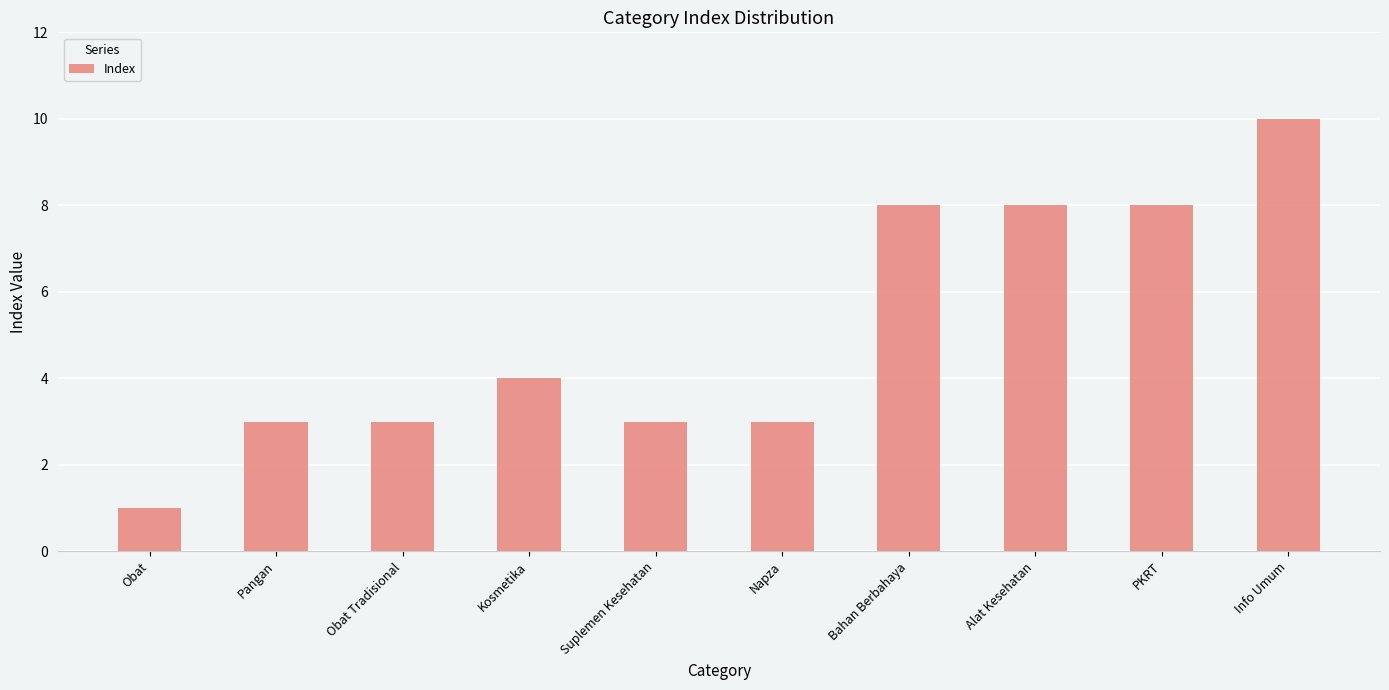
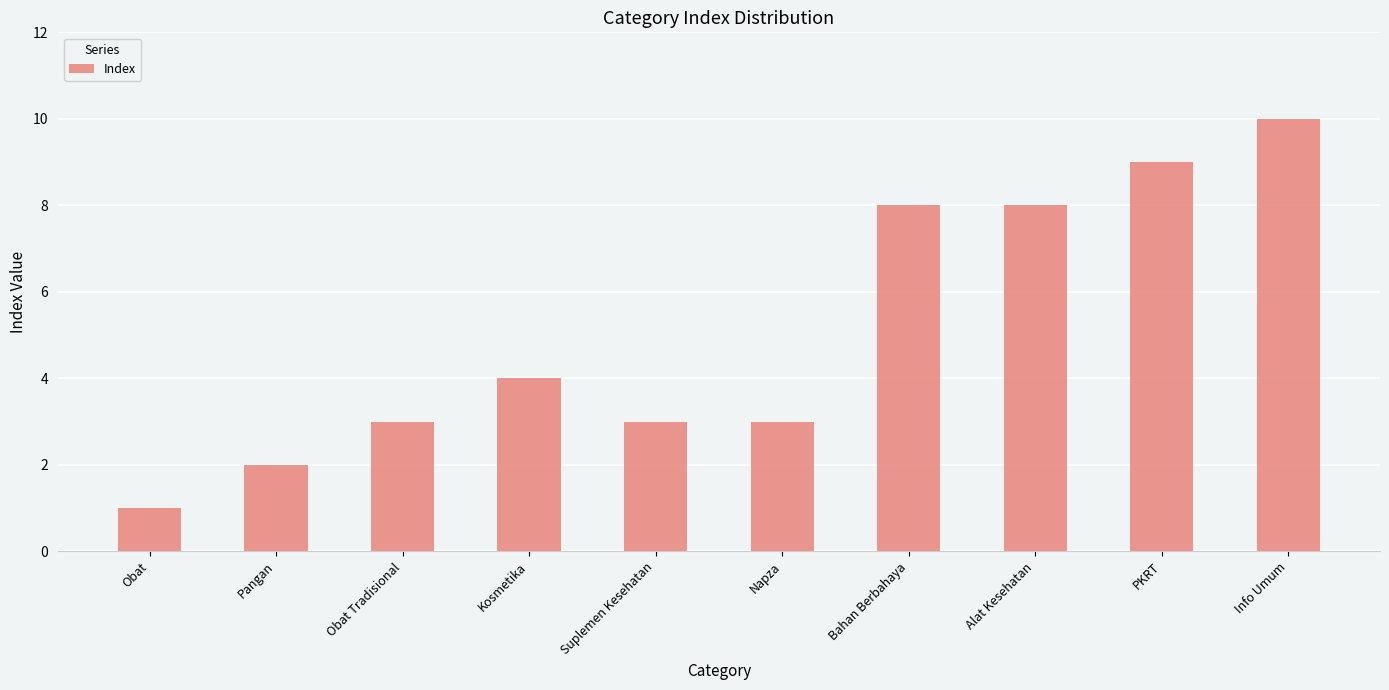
Pangan: 3 -> 2
PKRT: 8 -> 9
